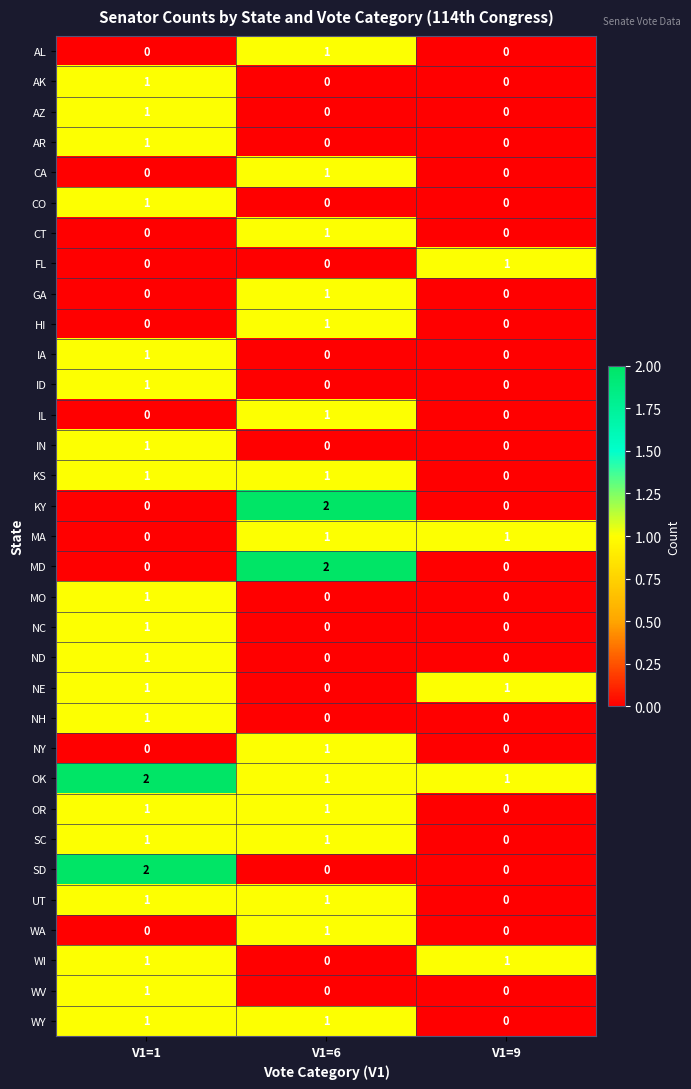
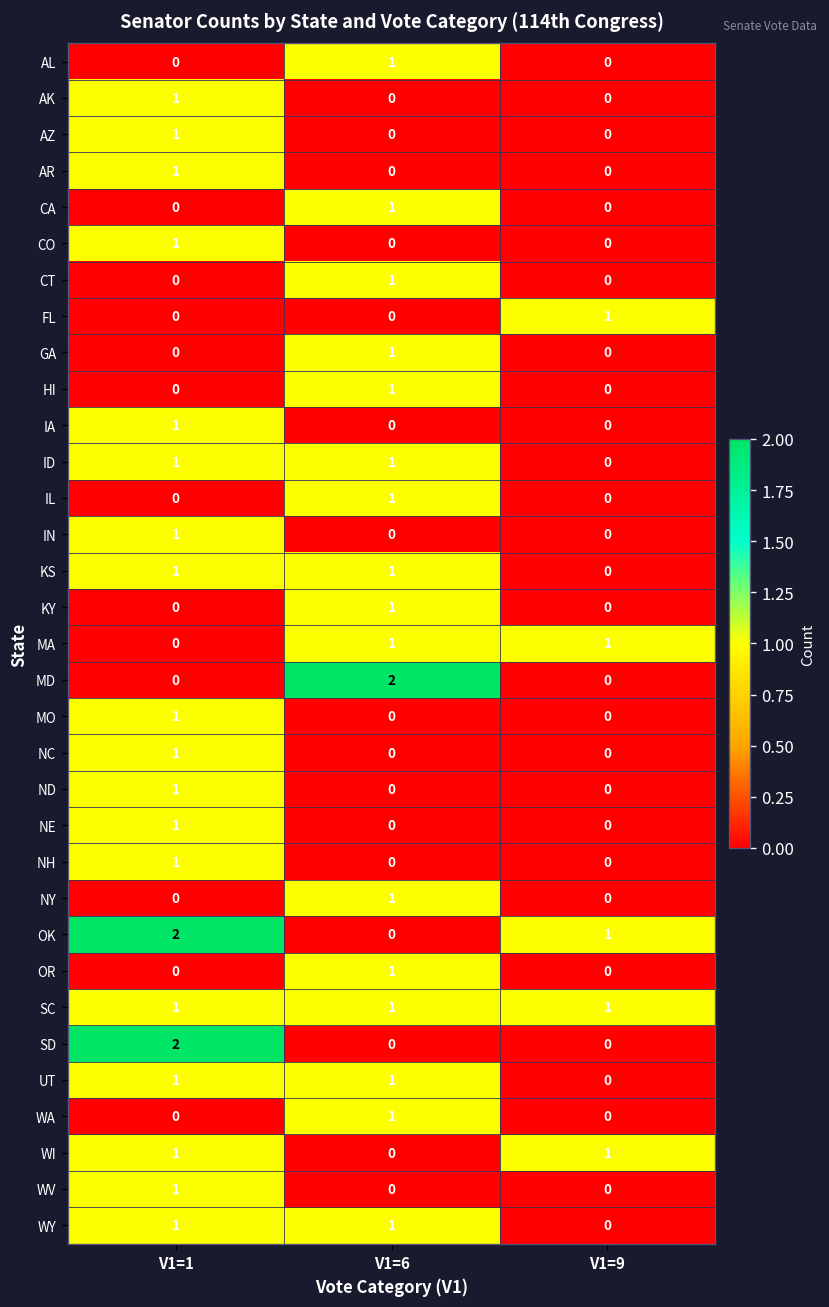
ID, V1=6: 0 -> 1
KY, V1=6: 2 -> 1
NE, V1=9: 1 -> 0
OK, V1=6: 1 -> 0
OR, V1=1: 1 -> 0
SC, V1=9: 0 -> 1
